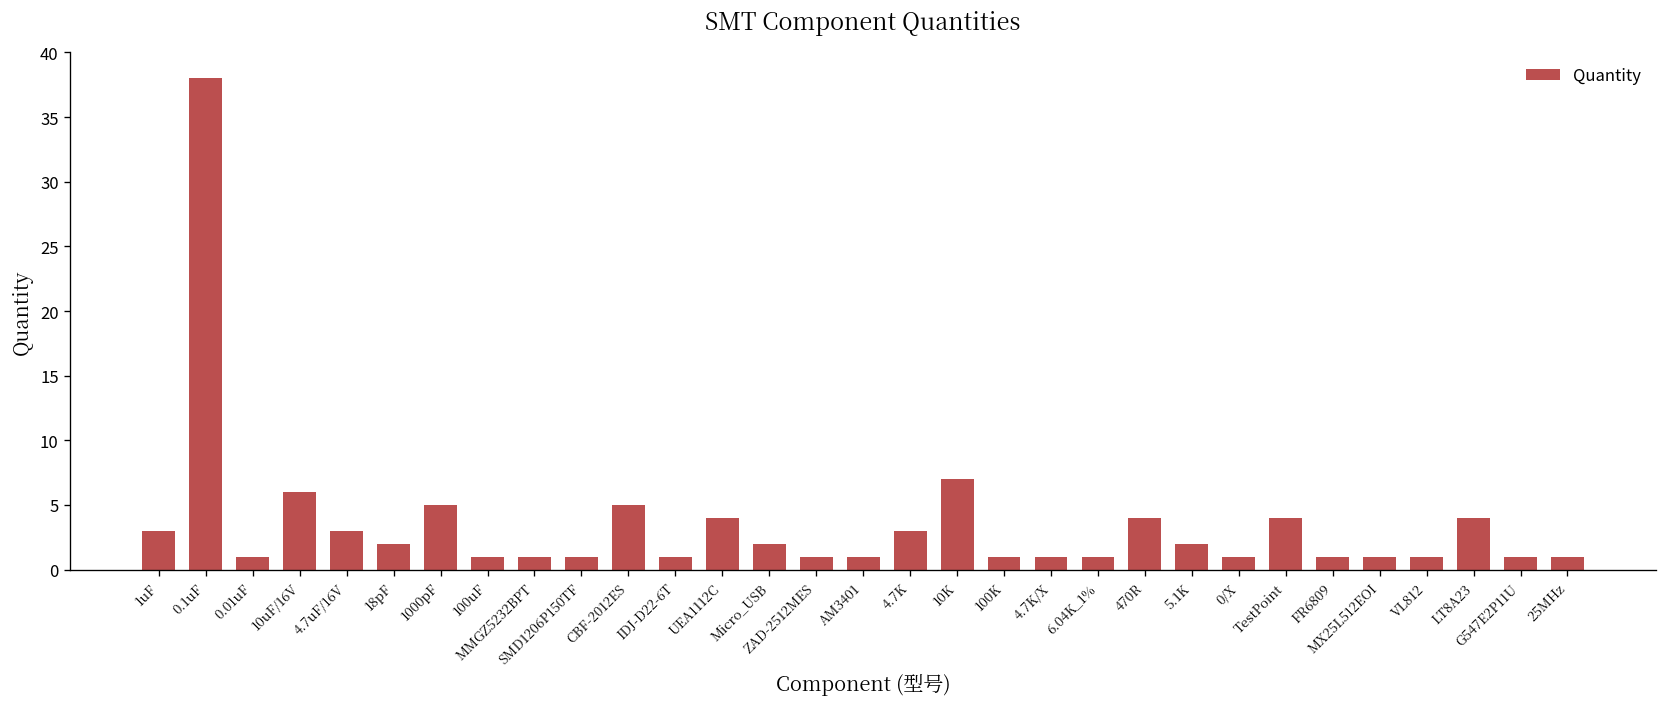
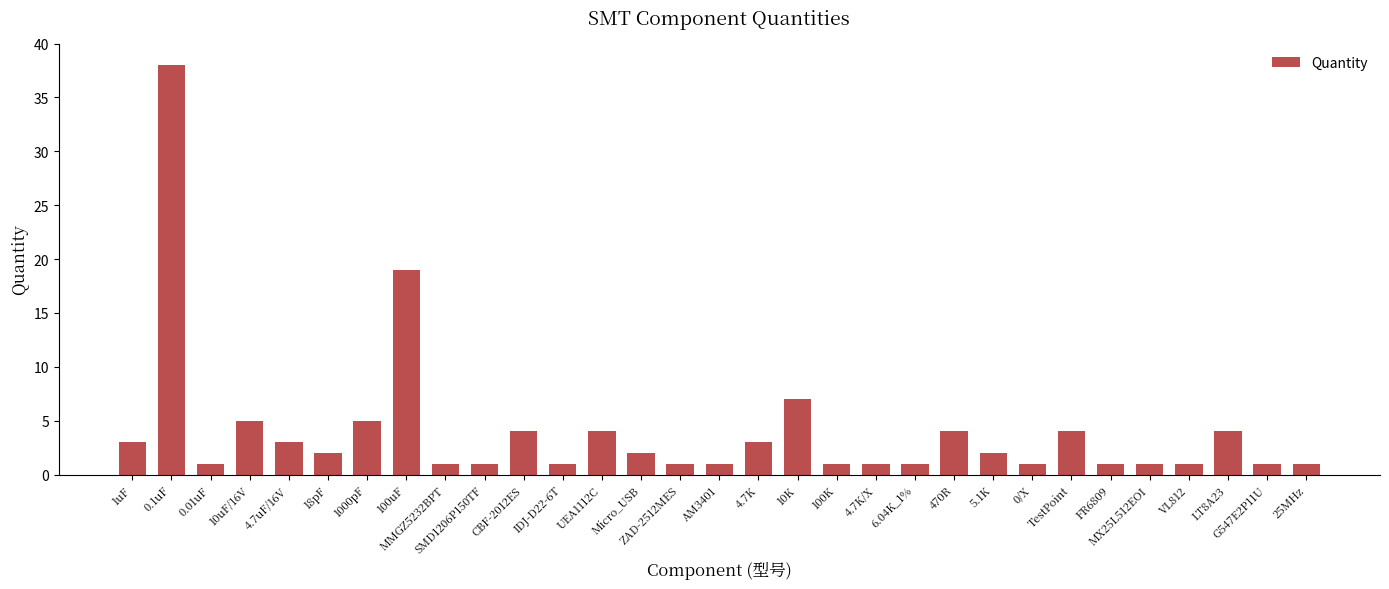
10uF/16V: 6 -> 5
100uF: 1 -> 19
CBF-2012ES: 5 -> 4
